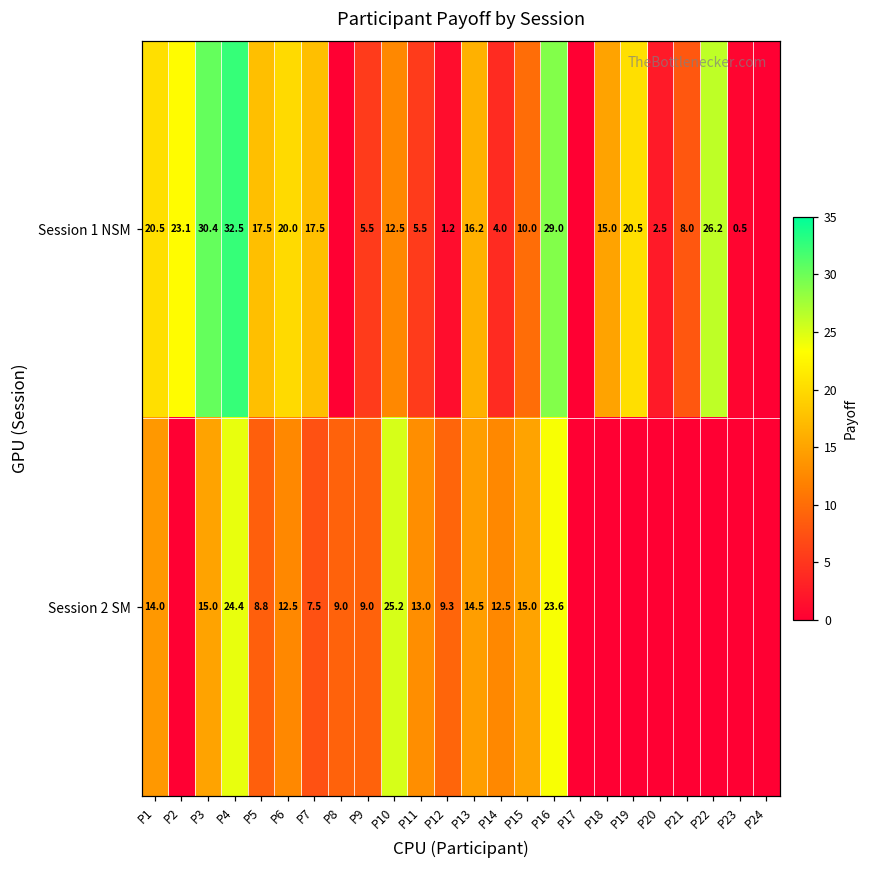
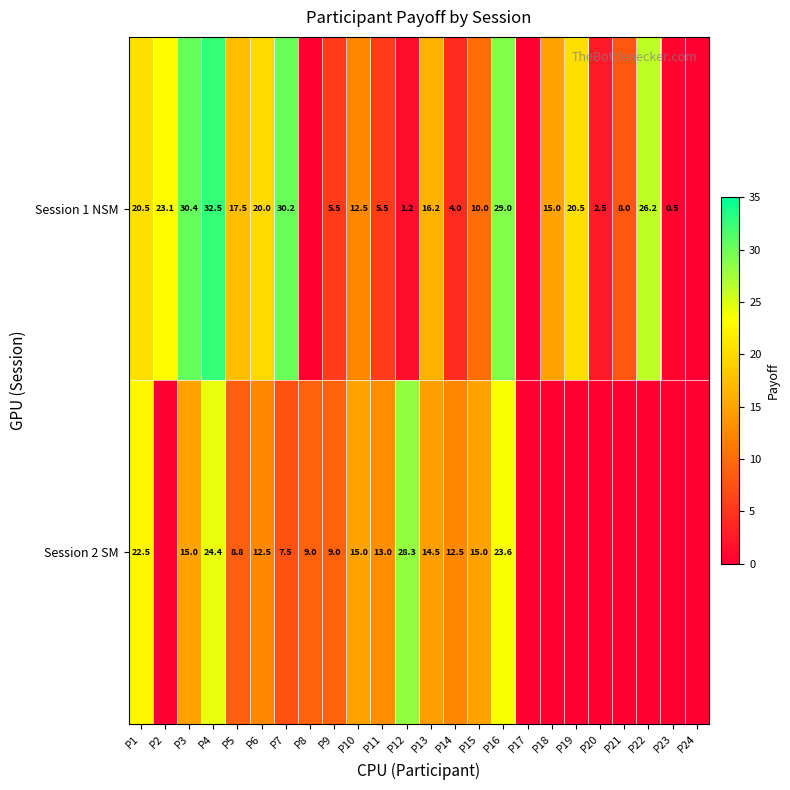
Session 1 NSM, P7: 17.5 -> 30.2
Session 2 SM, P1: 14.0 -> 22.5
Session 2 SM, P10: 25.2 -> 15.0
Session 2 SM, P12: 9.3 -> 28.3
